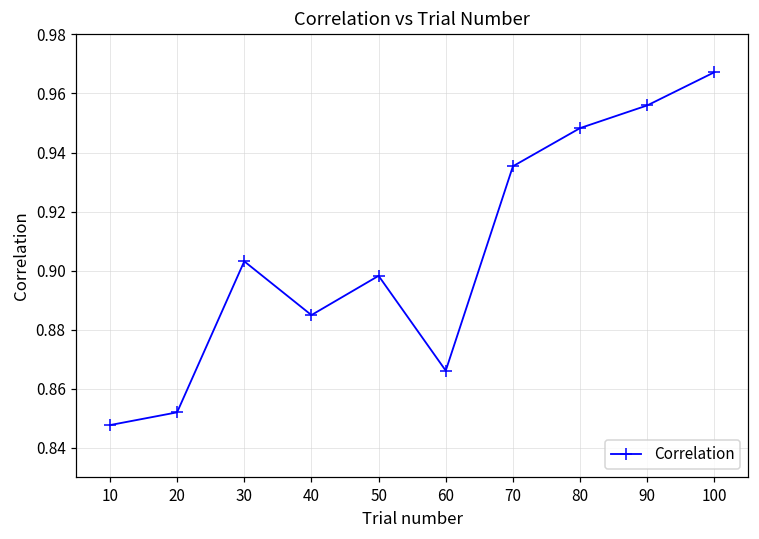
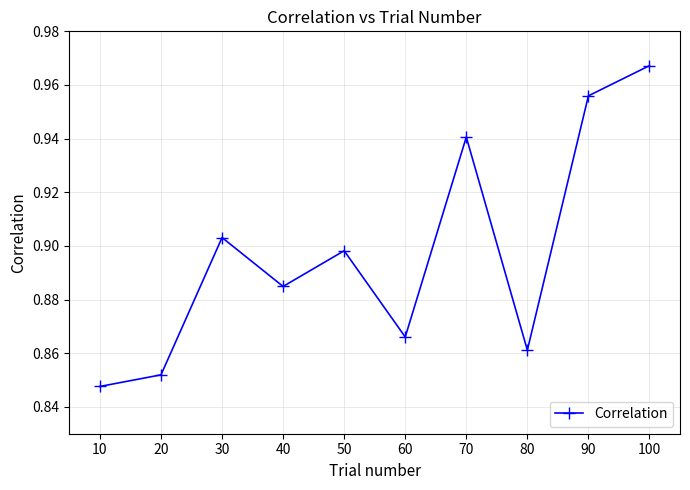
70: 0.935 -> 0.941
80: 0.948 -> 0.861
